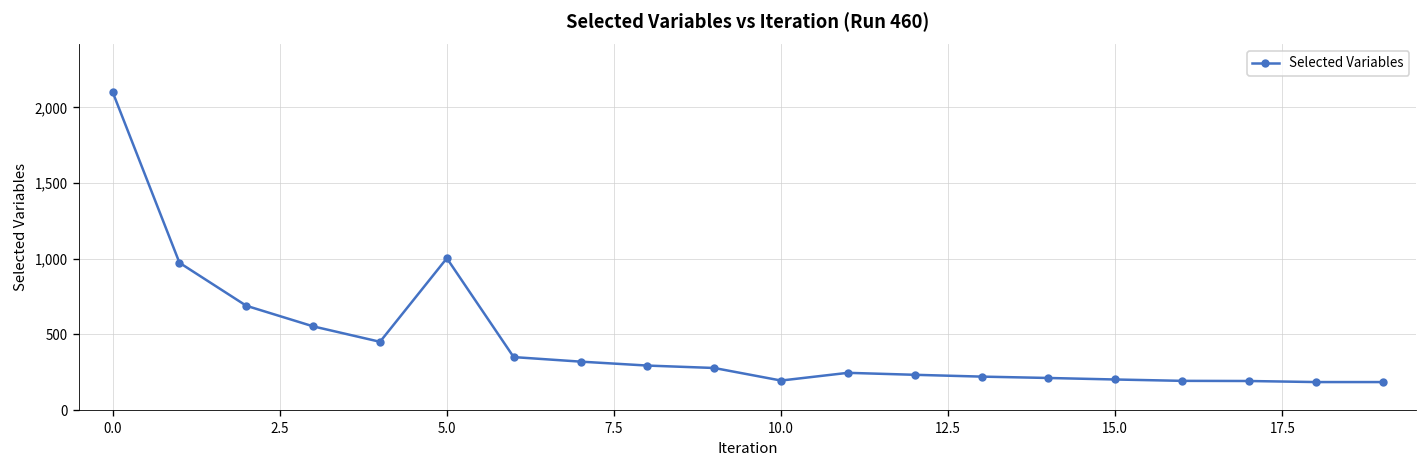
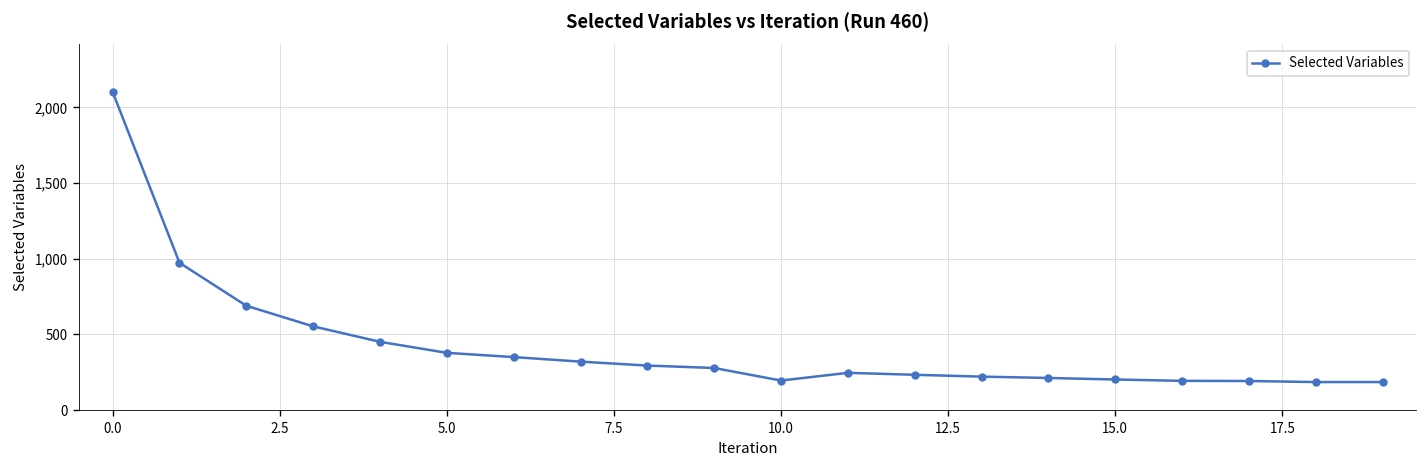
5.0: 1,000 -> 380
